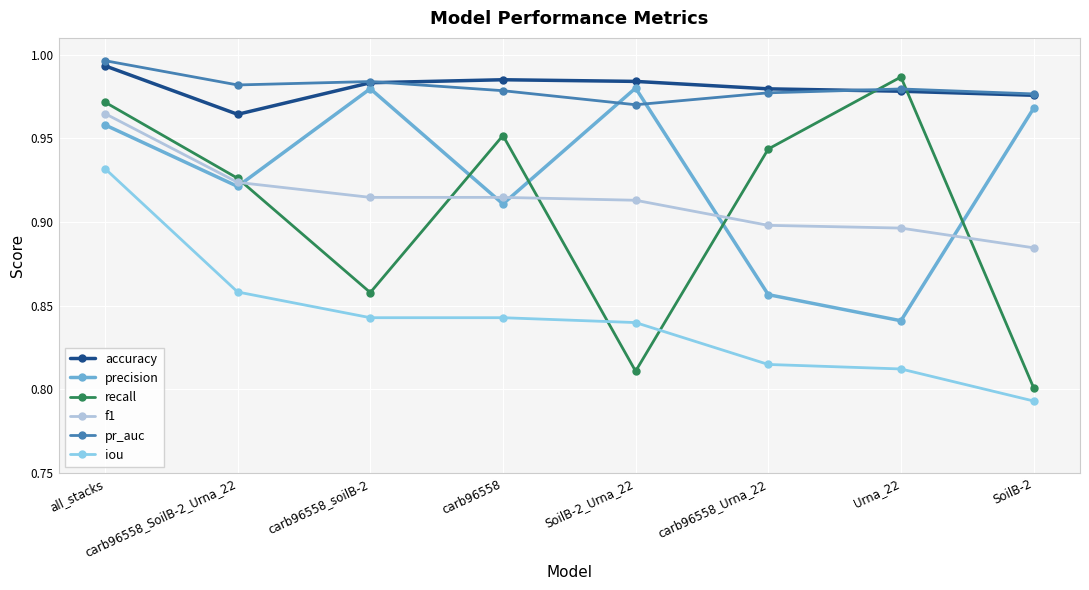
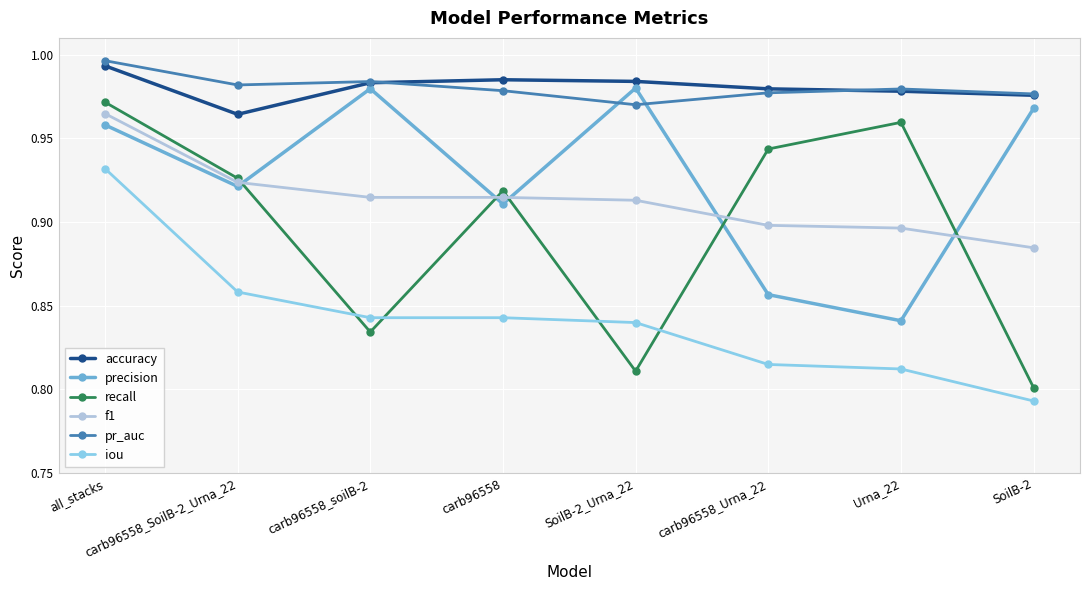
recall, carb96558_soilB-2: 0.858 -> 0.834
recall, carb96558: 0.952 -> 0.919
recall, Urna_22: 0.987 -> 0.960
